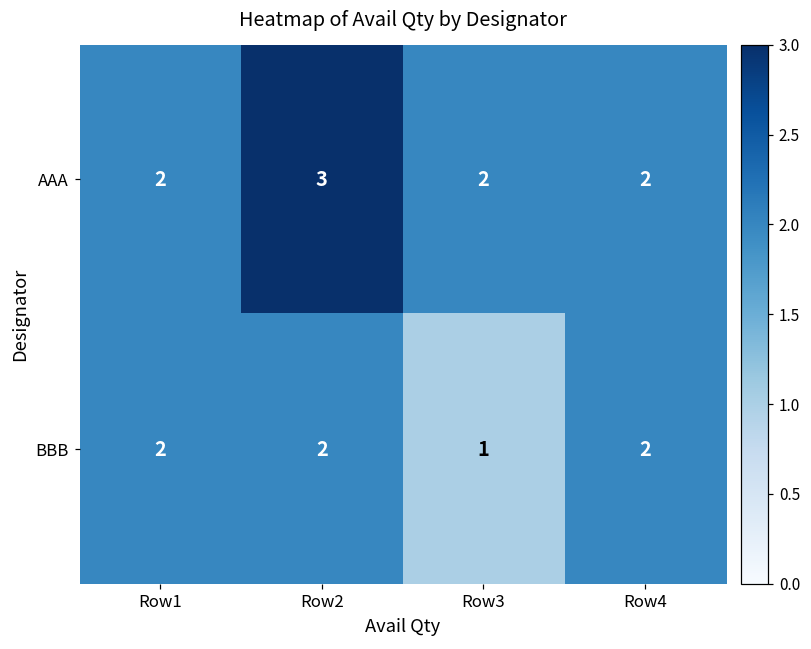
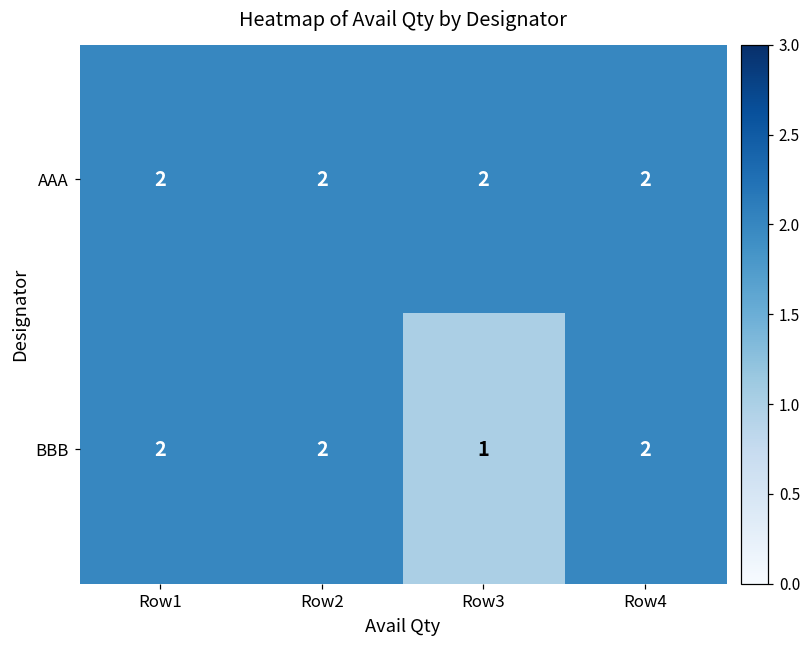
AAA, Row2: 3 -> 2
